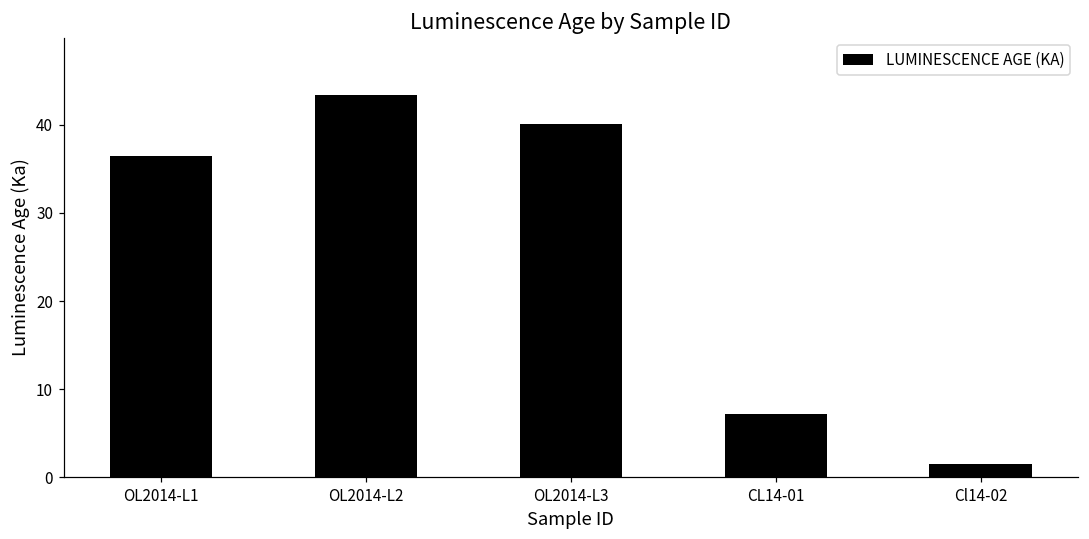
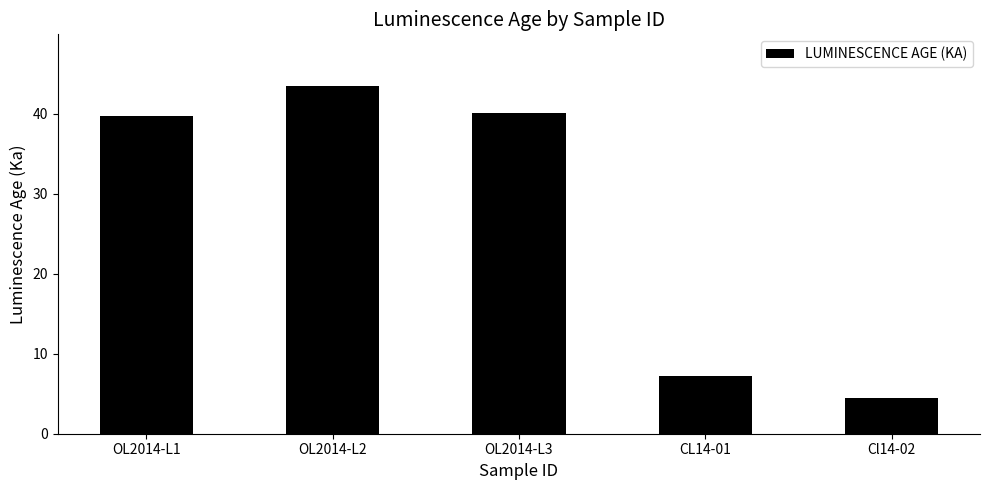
OL2014-L1: 37 -> 40
Cl14-02: 1 -> 4
